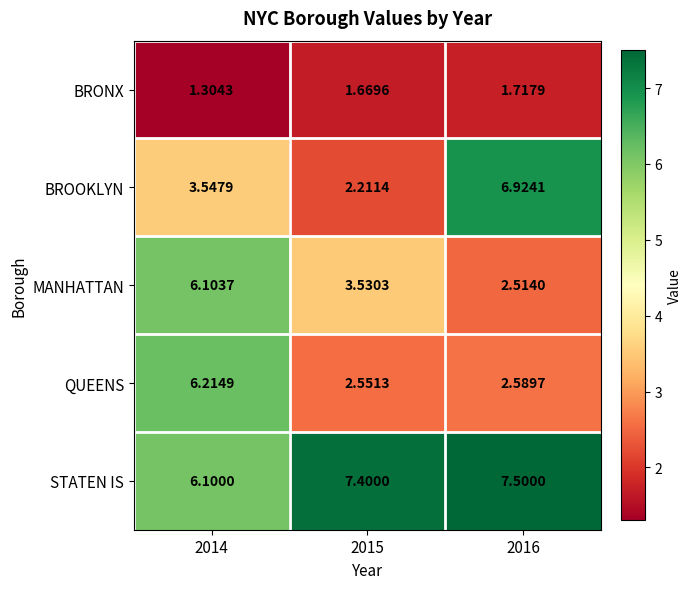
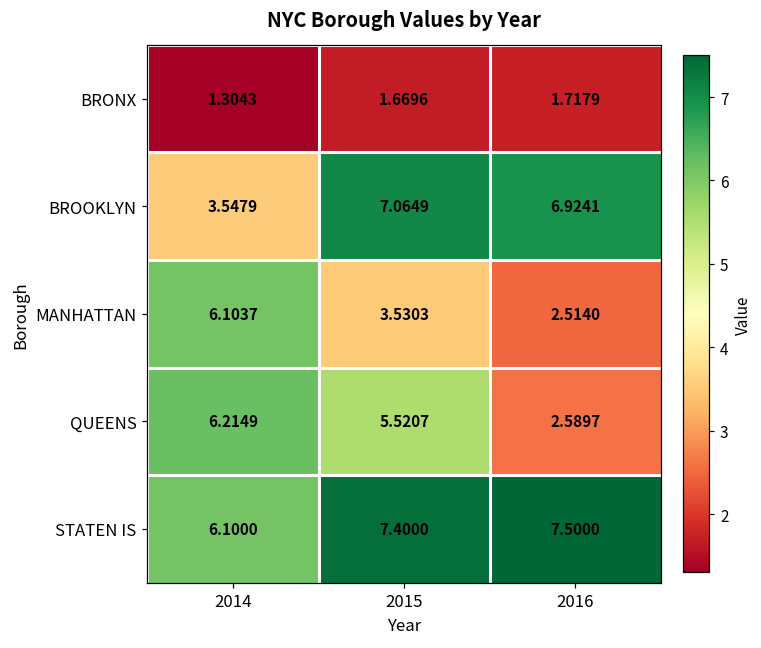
BROOKLYN, 2015: 2.2114 -> 7.0649
QUEENS, 2015: 2.5513 -> 5.5207
